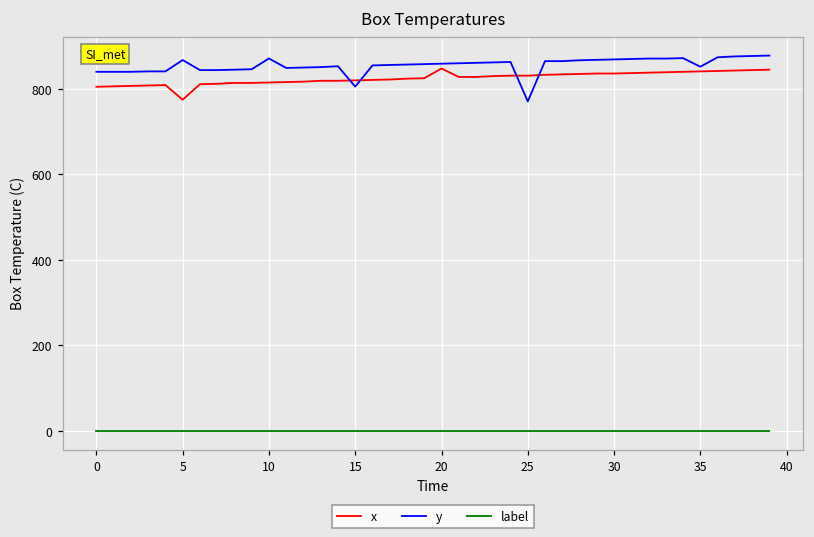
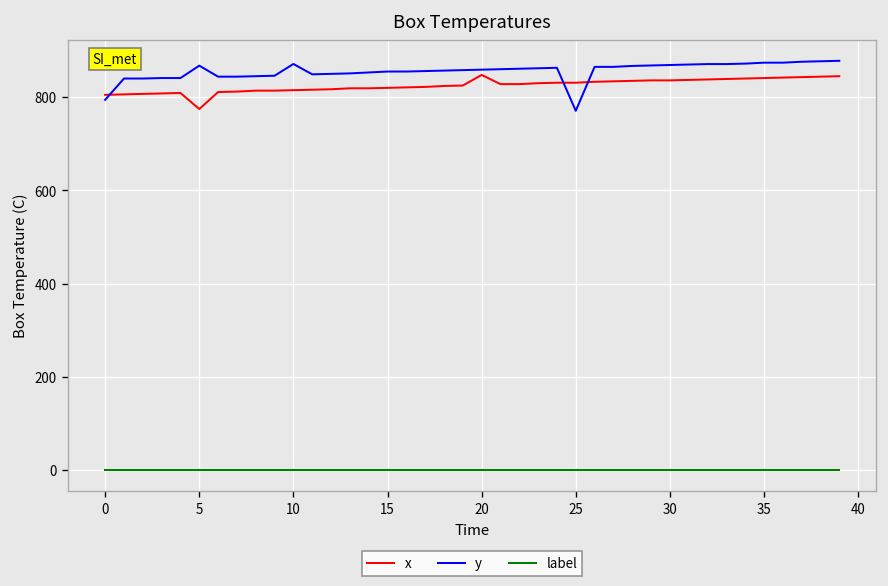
y, 0: 840 -> 790
y, 15: 810 -> 860
y, 35: 850 -> 870
